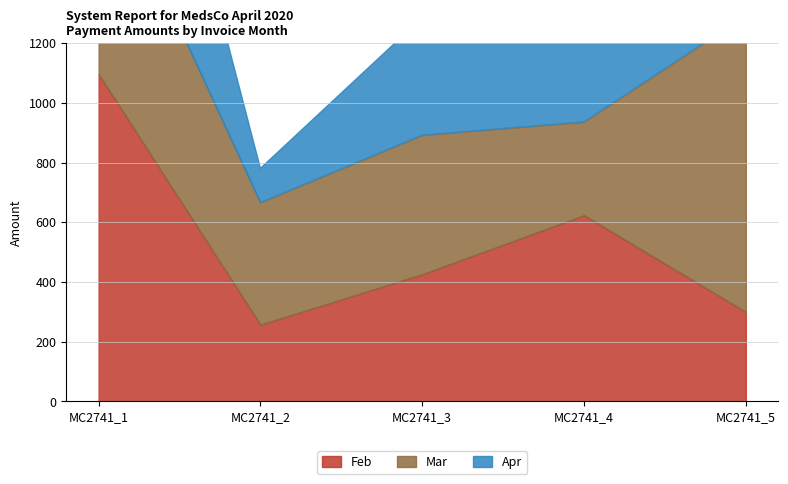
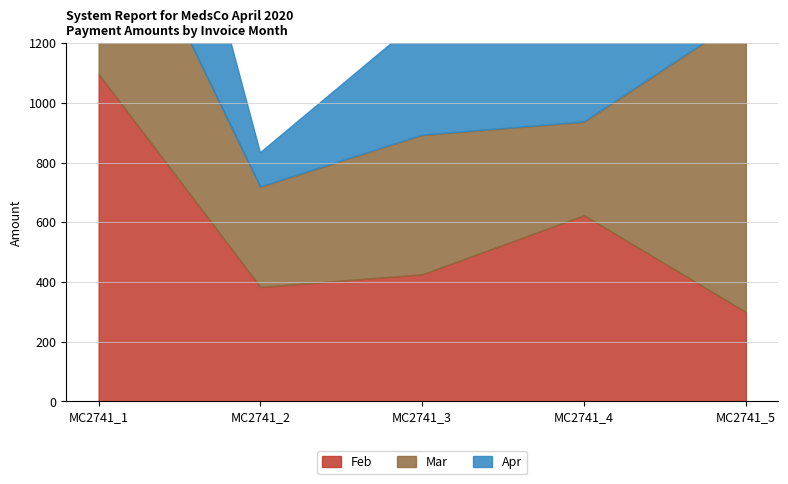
Feb, MC2741_2: 260 -> 380
Mar, MC2741_2: 410 -> 340
